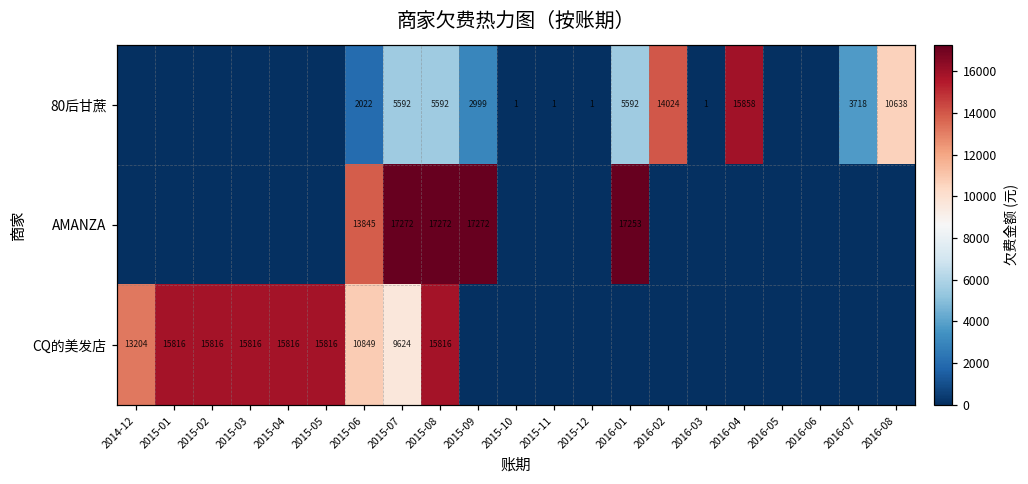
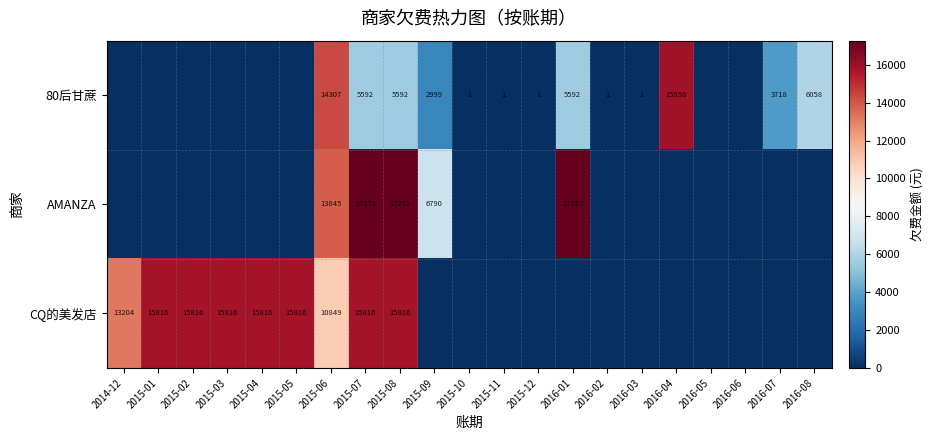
80后甘蔗, 2015-06: 2022 -> 14307
80后甘蔗, 2016-02: 14024 -> 1
80后甘蔗, 2016-08: 10638 -> 6058
AMANZA, 2015-09: 17272 -> 6790
CQ的美发店, 2015-07: 9624 -> 15816
